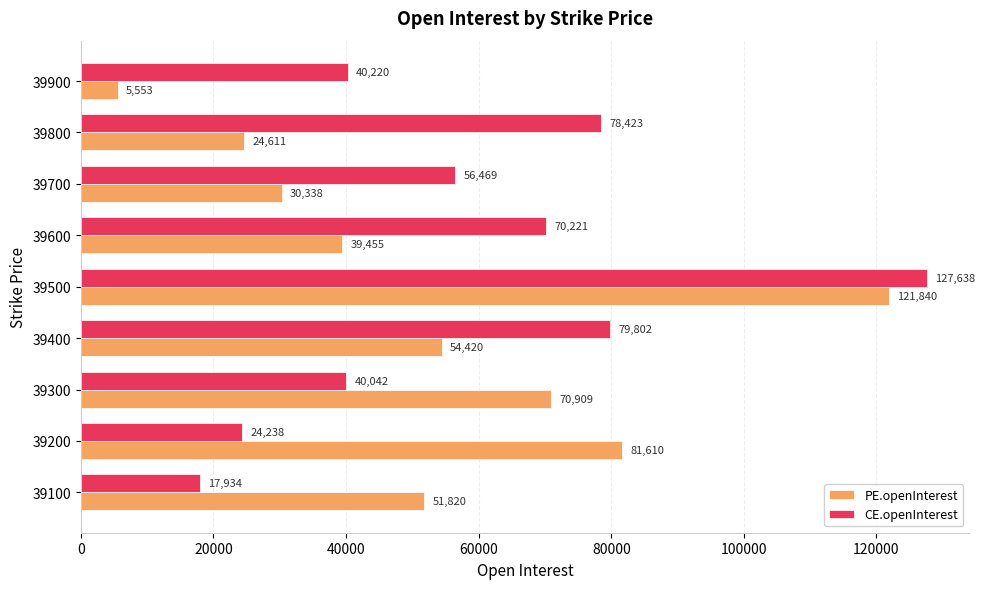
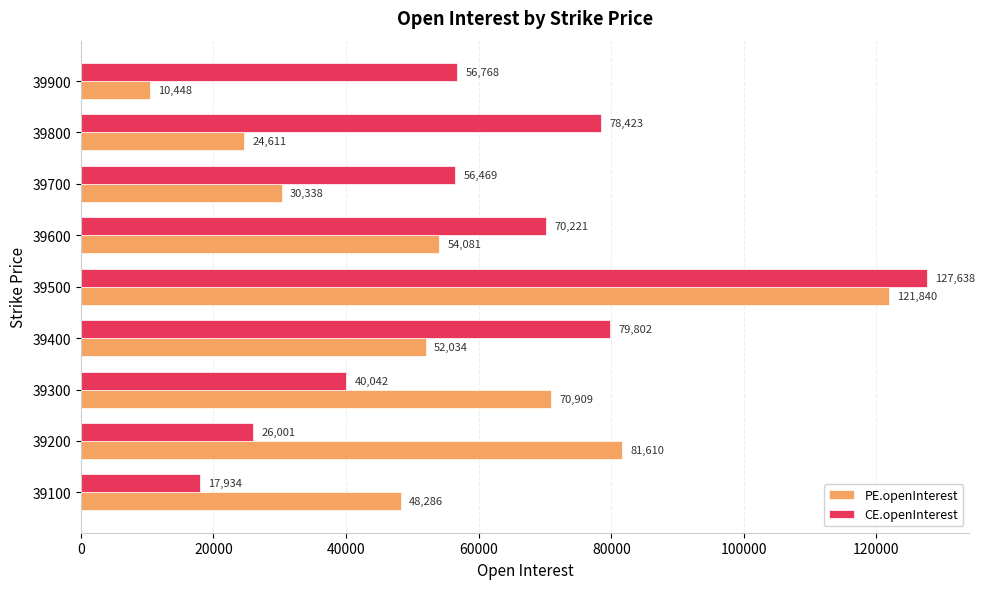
CE.openInterest, 39900: 40,220 -> 56,768
PE.openInterest, 39900: 5,553 -> 10,448
PE.openInterest, 39600: 39,455 -> 54,081
PE.openInterest, 39400: 54,420 -> 52,034
CE.openInterest, 39200: 24,238 -> 26,001
PE.openInterest, 39100: 51,820 -> 48,286
